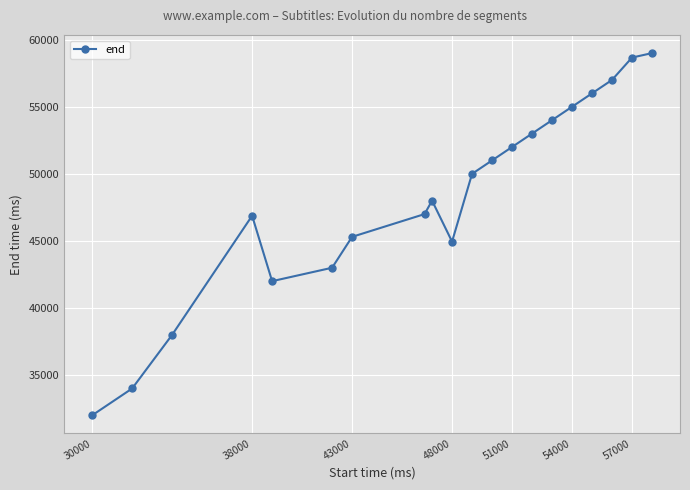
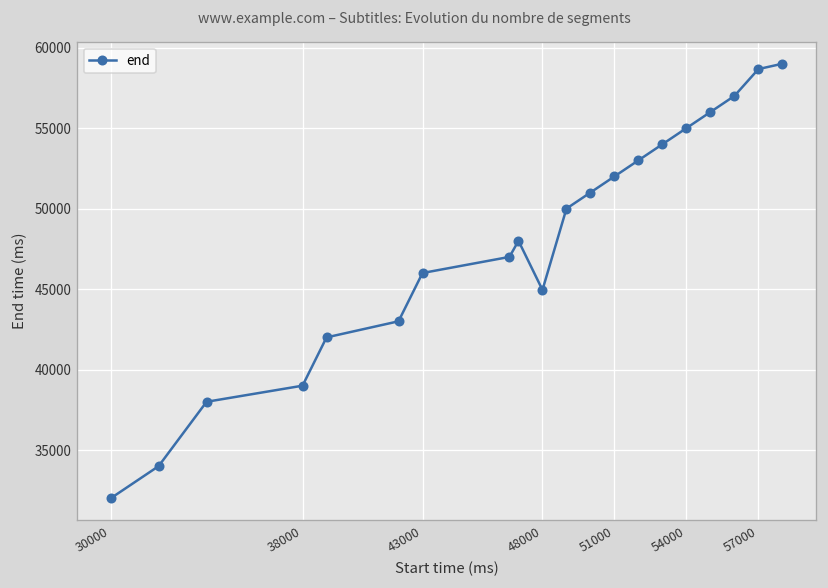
38000: 46900 -> 39000
43000: 45300 -> 46000
